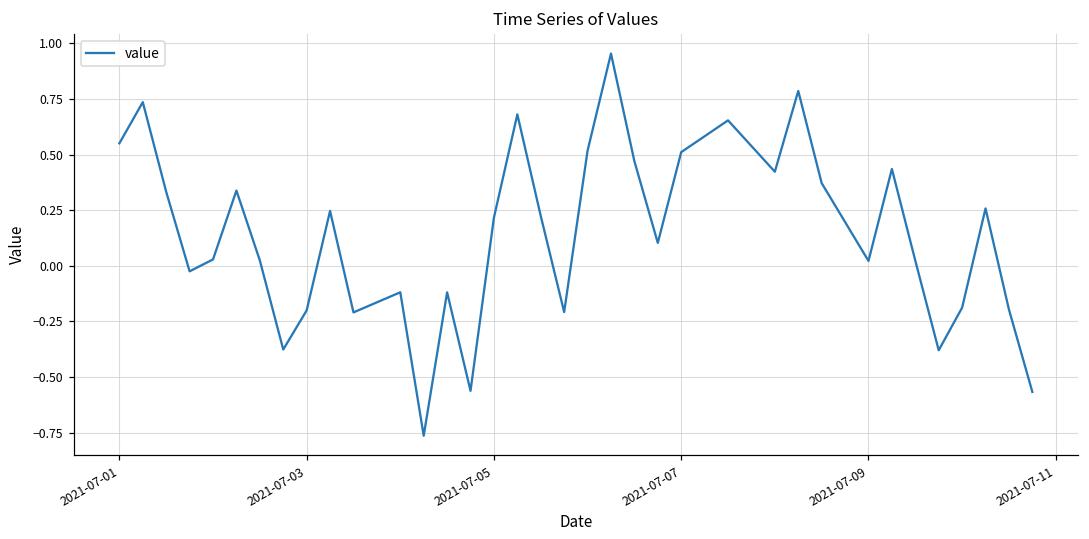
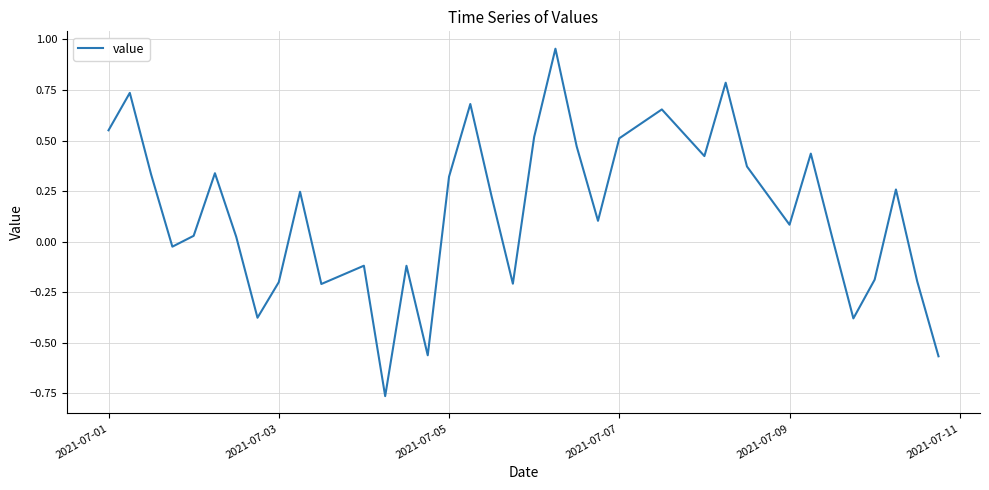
2021-07-05: 0.22 -> 0.32
2021-07-09: 0.02 -> 0.08
